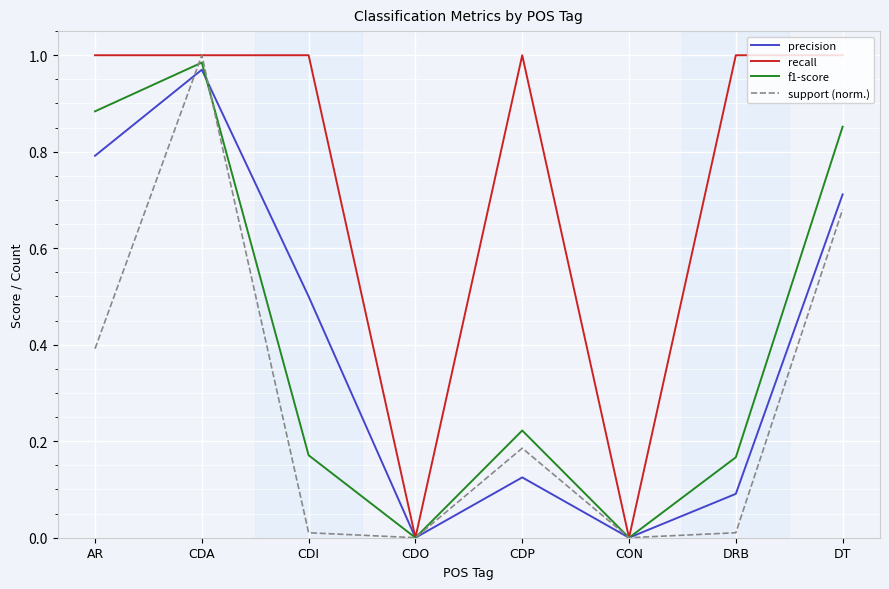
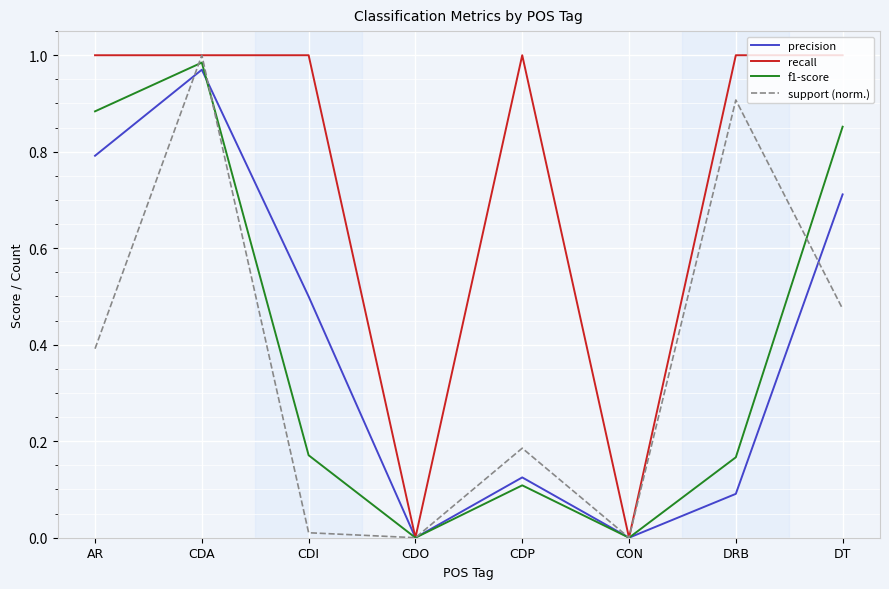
f1-score, CDP: 0.22 -> 0.11
support (norm.), DRB: 0.01 -> 0.91
support (norm.), DT: 0.68 -> 0.47
